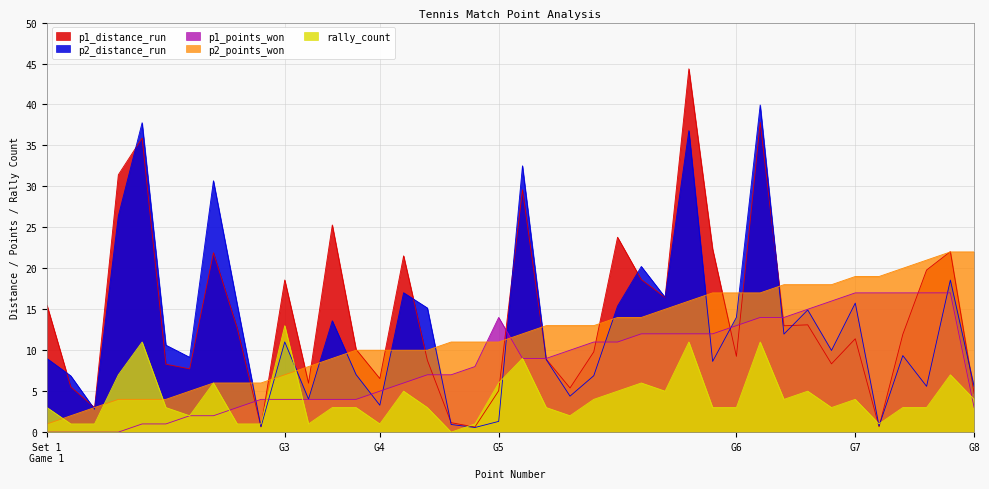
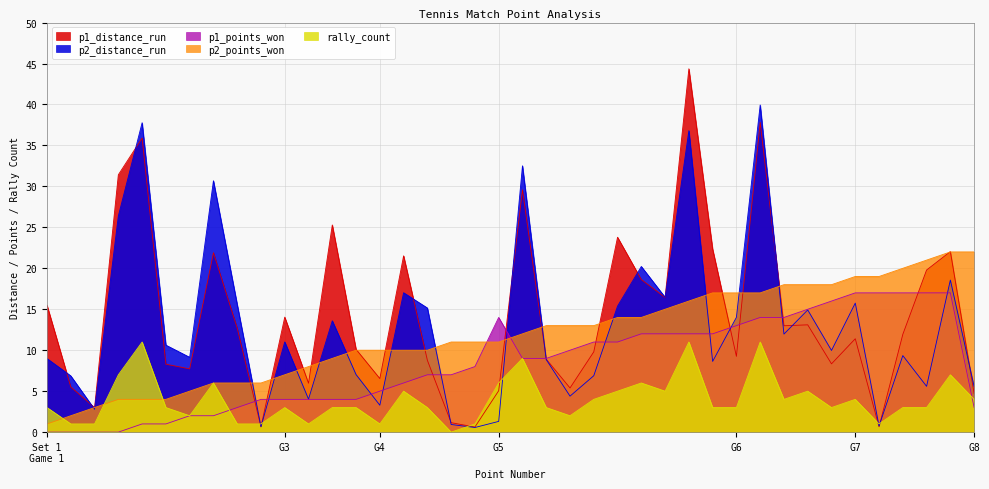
p1_distance_run, G3: 19 -> 14
rally_count, G3: 13 -> 3
